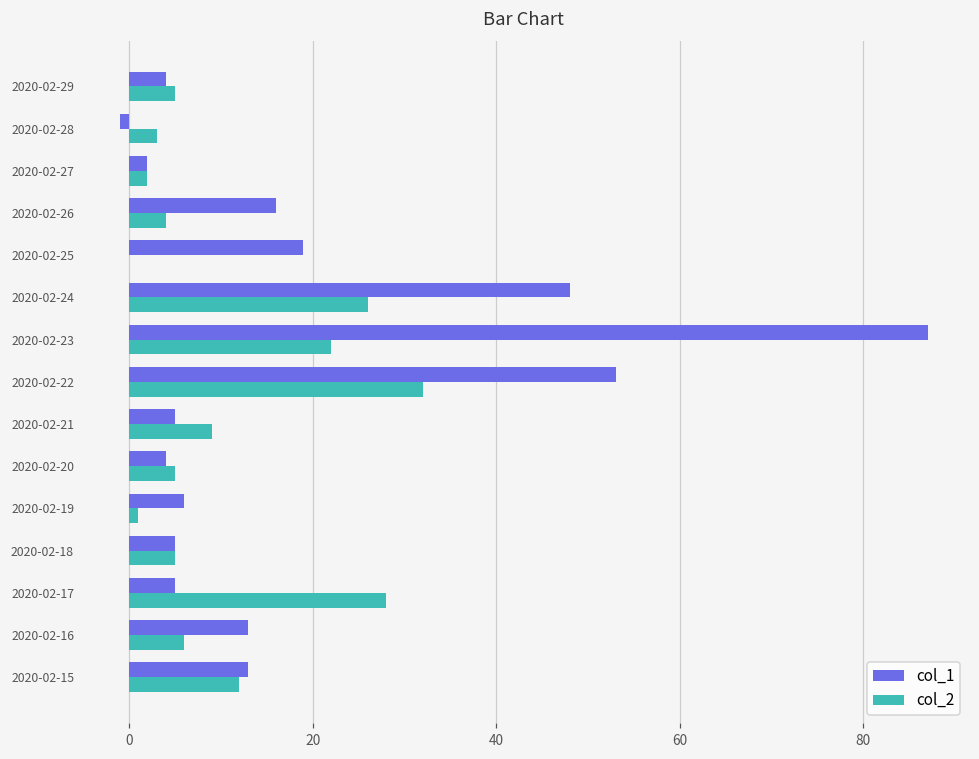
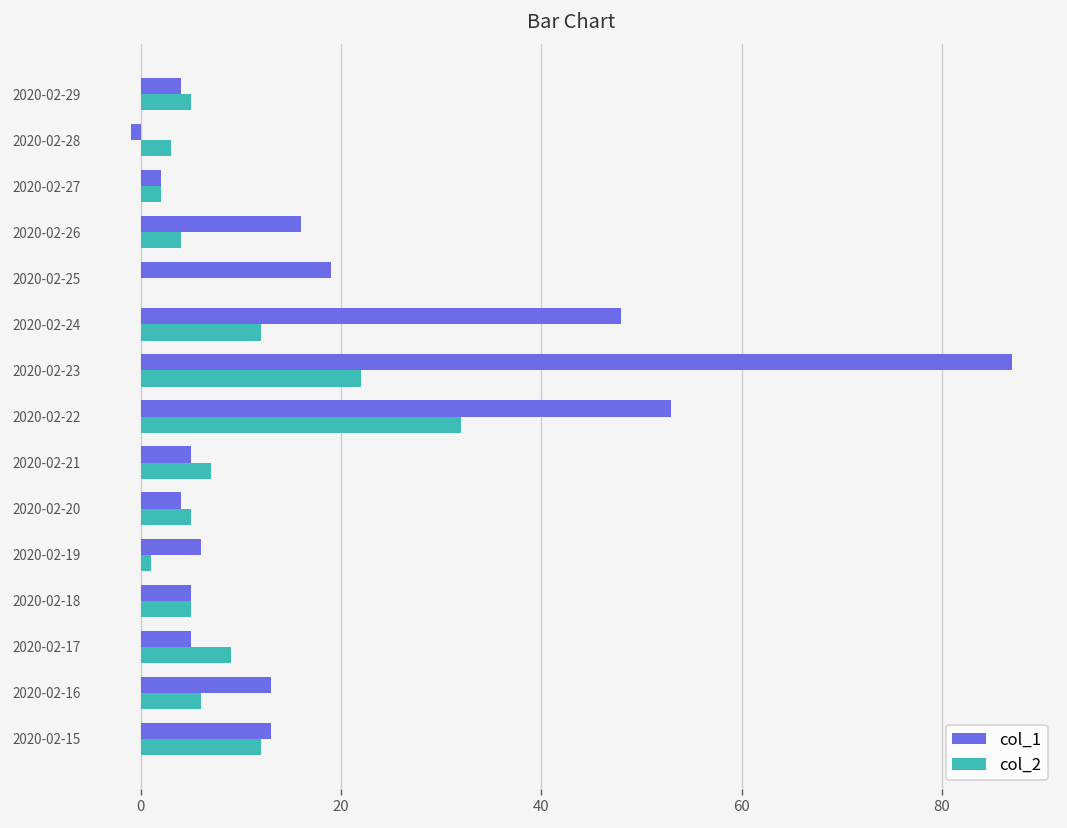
col_2, 2020-02-24: 26 -> 12
col_2, 2020-02-21: 9 -> 7
col_2, 2020-02-17: 28 -> 9
